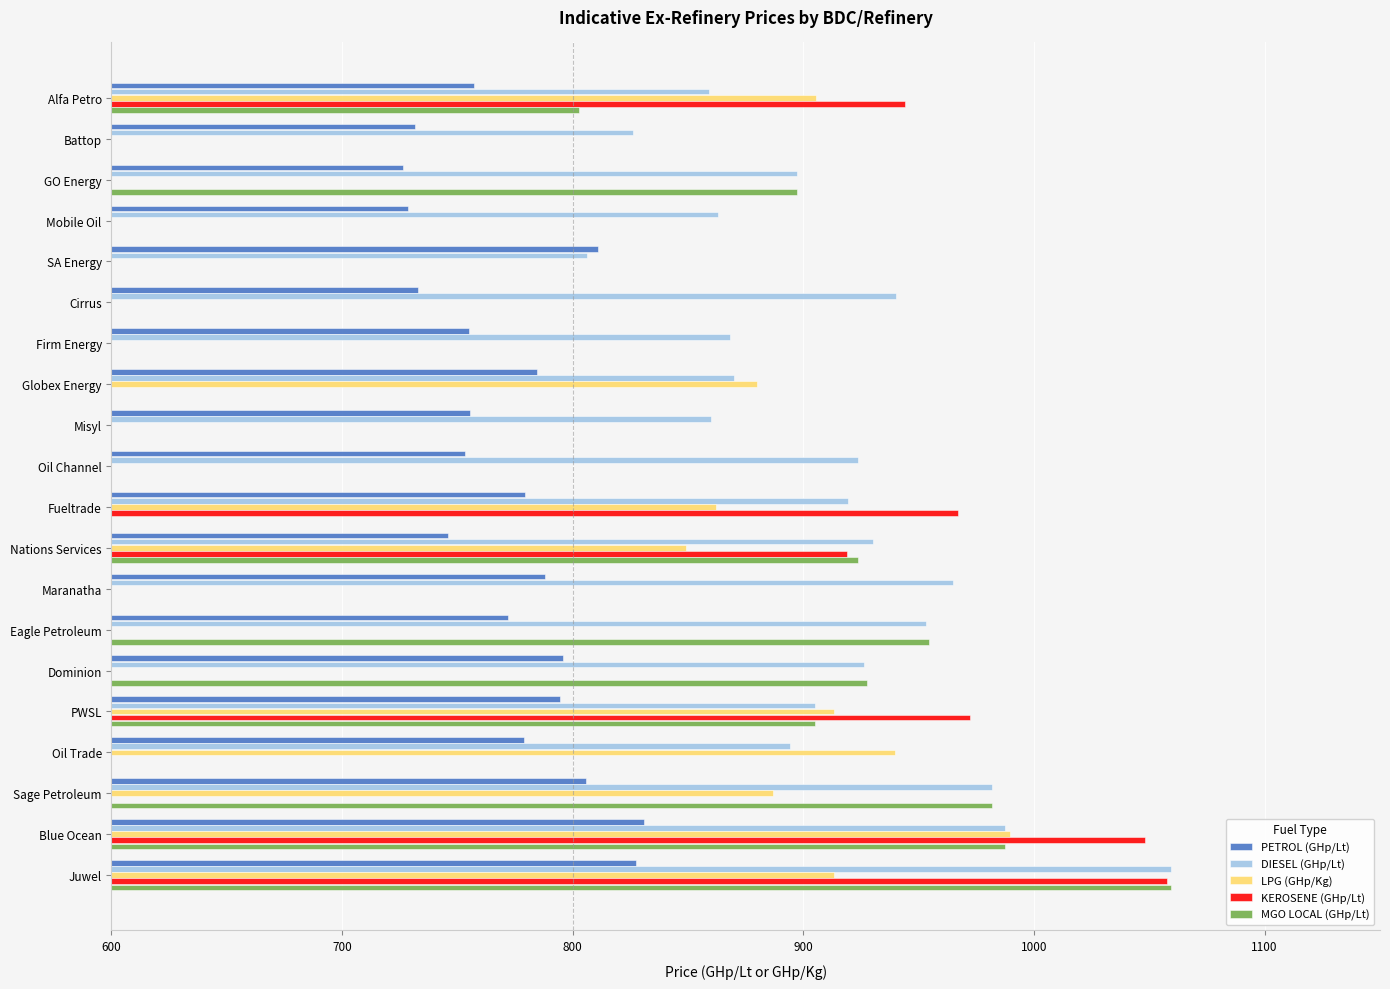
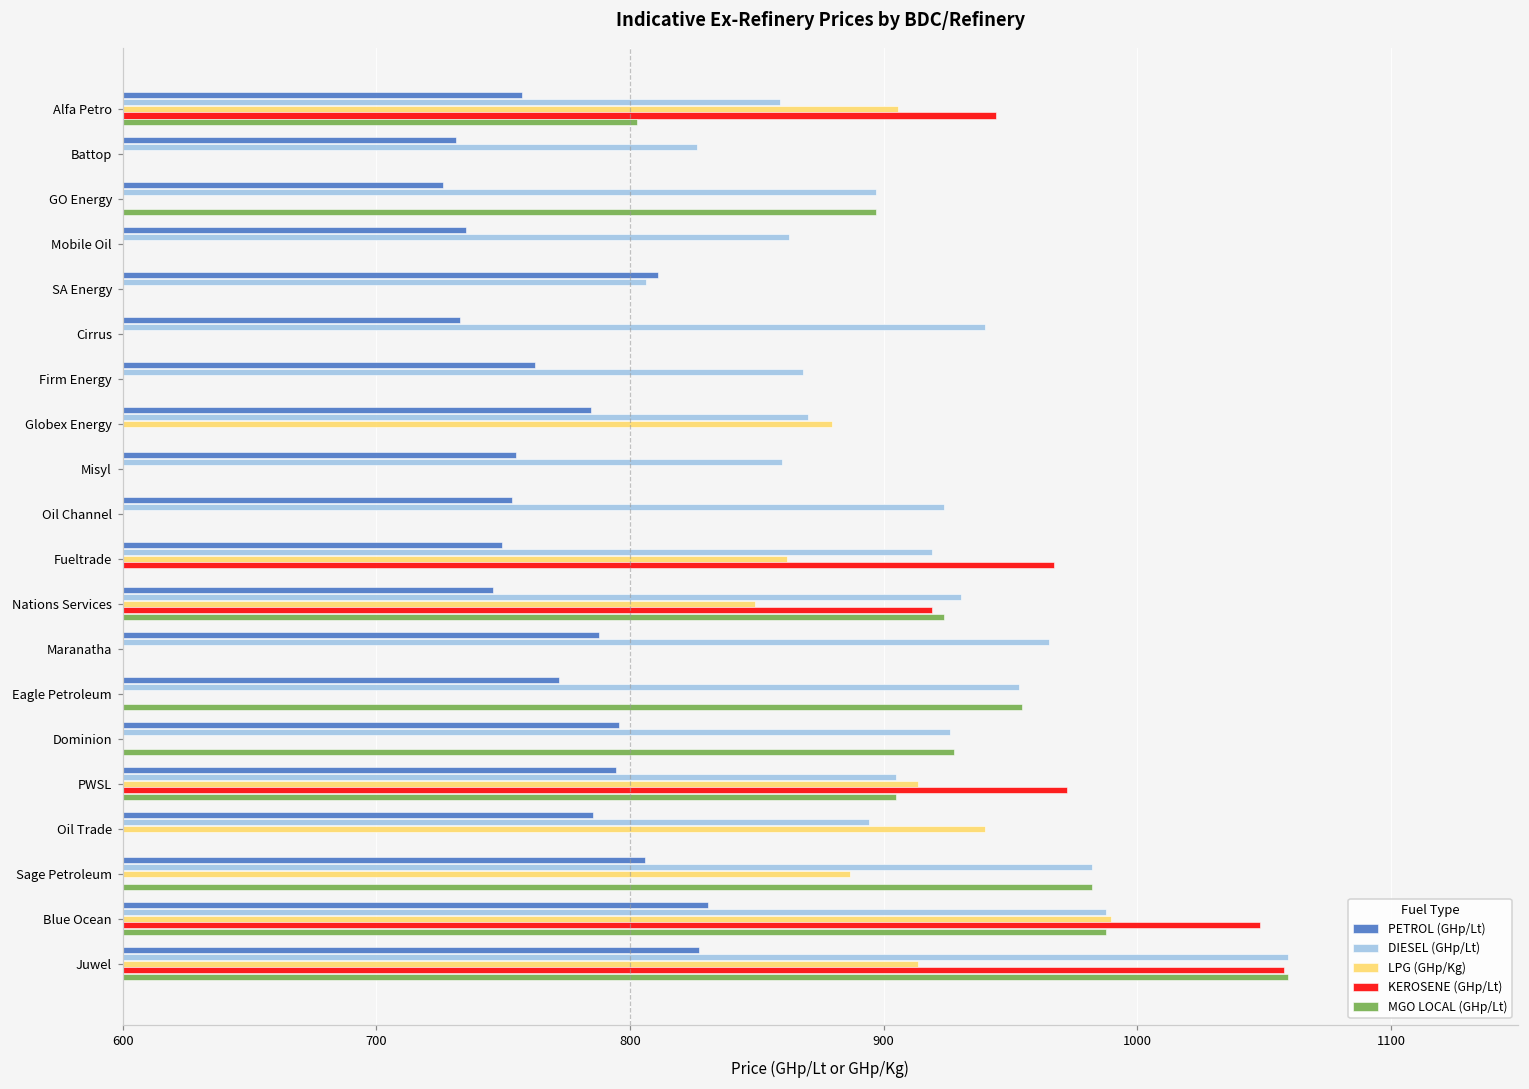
PETROL (GHp/Lt), Mobile Oil: 729 -> 735
PETROL (GHp/Lt), Firm Energy: 755 -> 762
PETROL (GHp/Lt), Fueltrade: 779 -> 750
PETROL (GHp/Lt), Oil Trade: 779 -> 785
